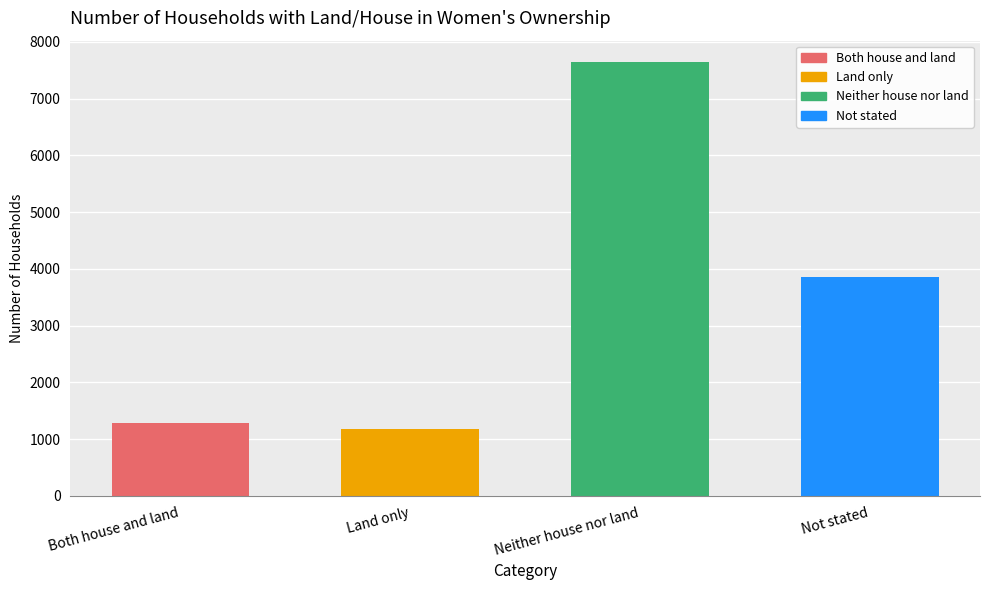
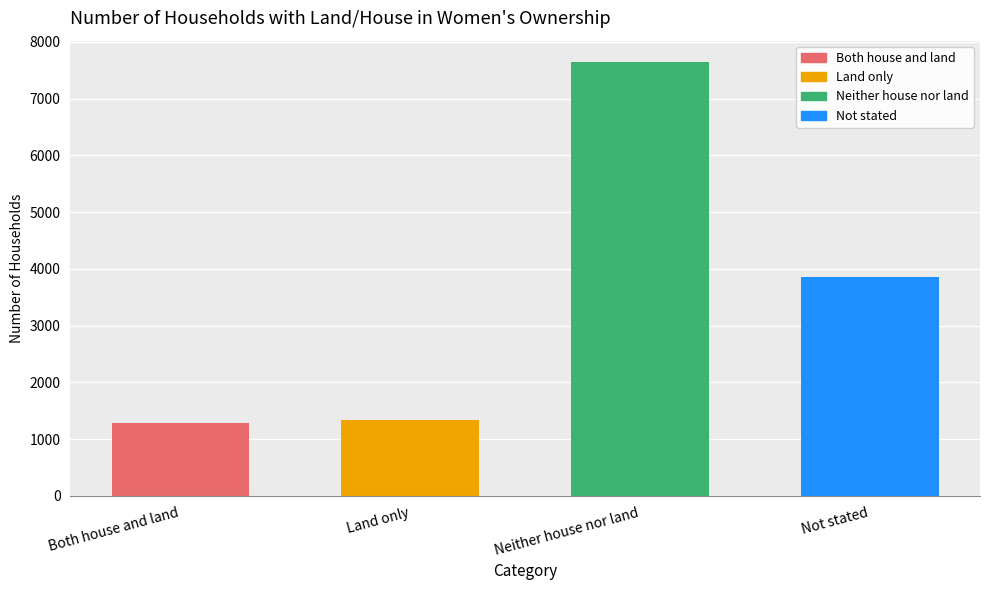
Land only: 1200 -> 1300
